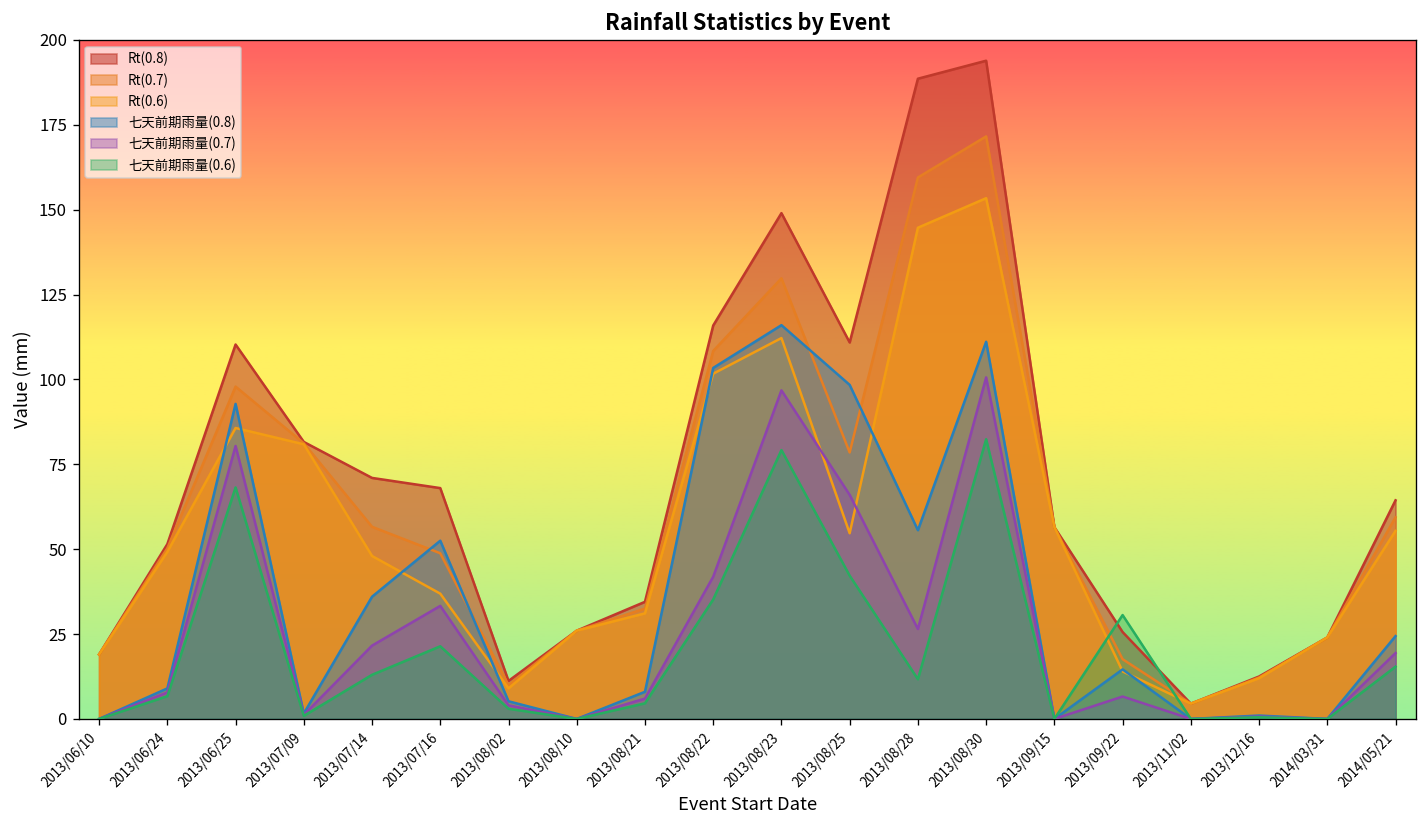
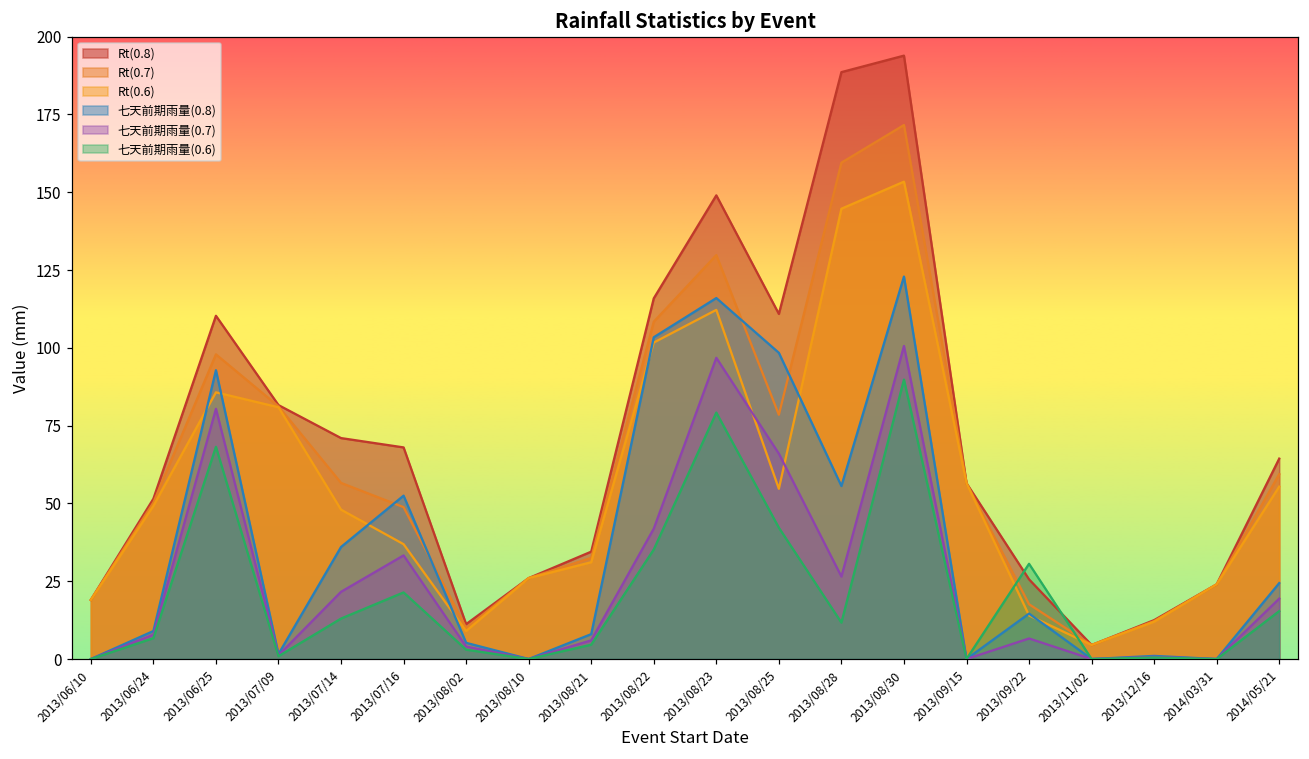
七天前期雨量(0.8), 2013/08/30: 111 -> 123
七天前期雨量(0.6), 2013/08/30: 82 -> 90
